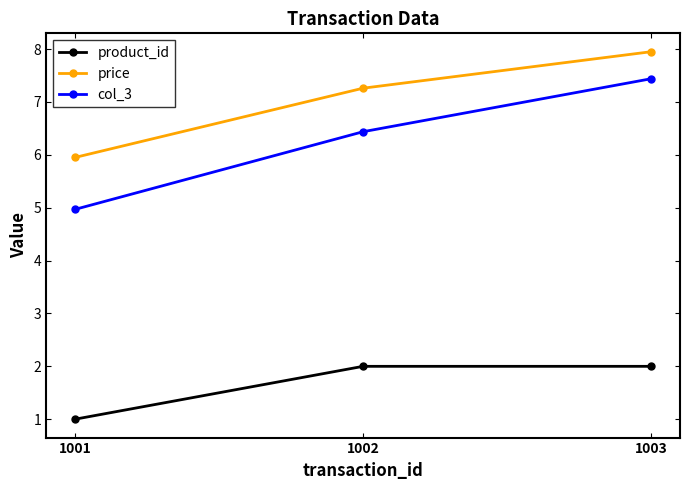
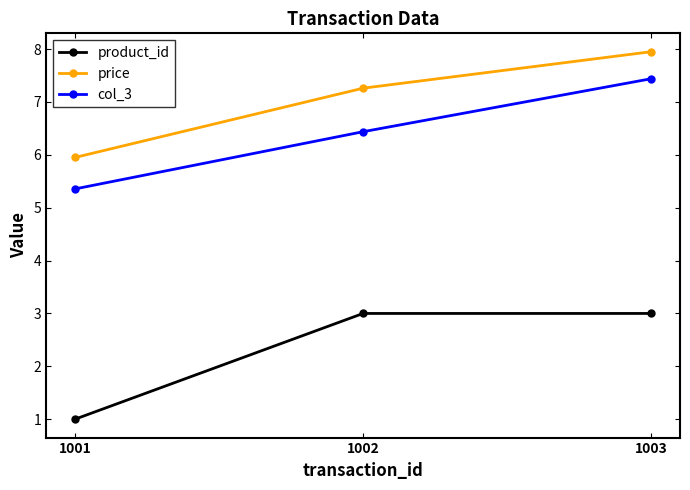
col_3, 1001: 5.0 -> 5.4
product_id, 1002: 2 -> 3
product_id, 1003: 2 -> 3
